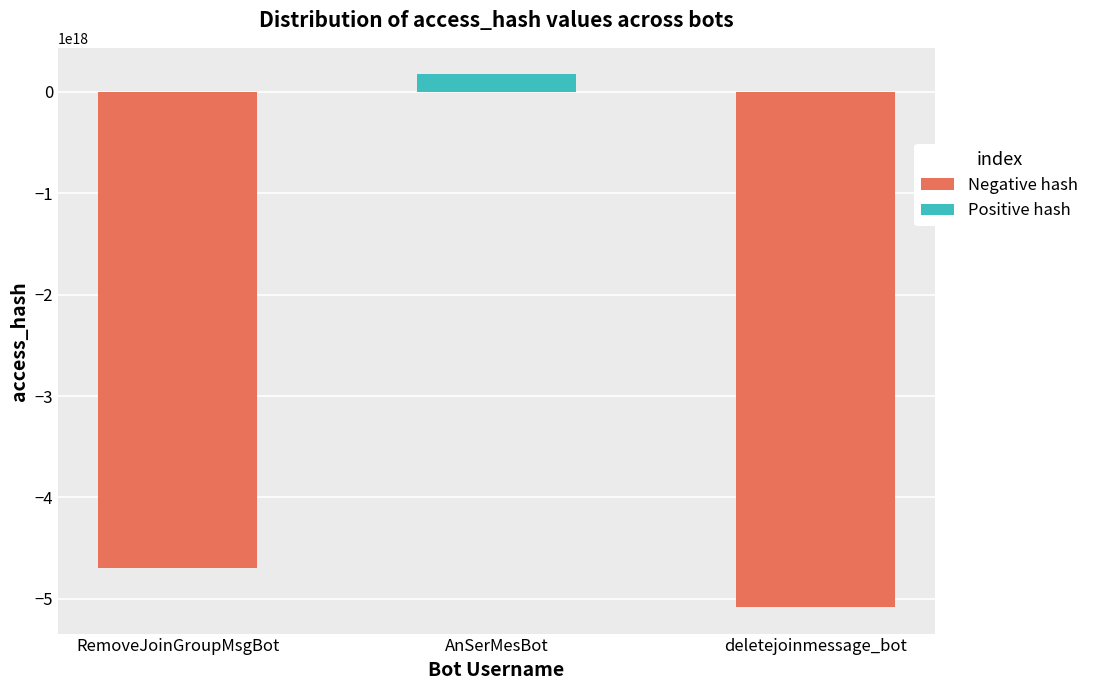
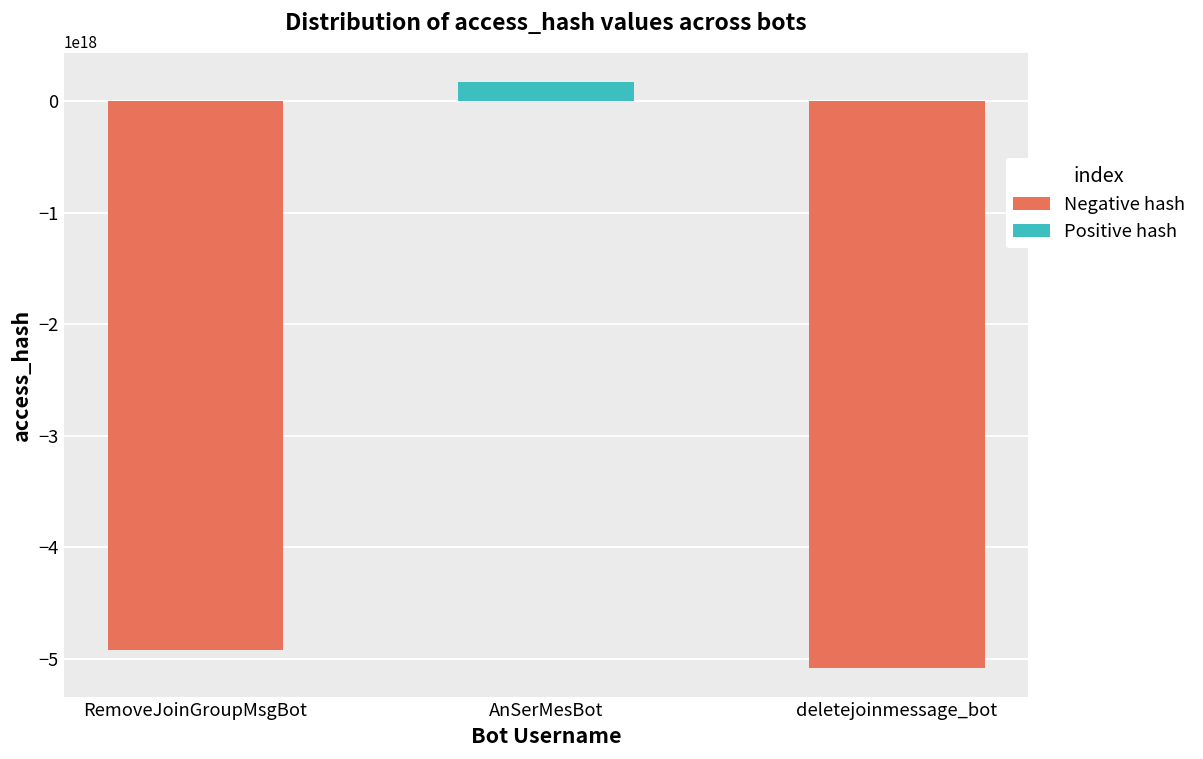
RemoveJoinGroupMsgBot: -4690000000000000000 -> -4920000000000000000
